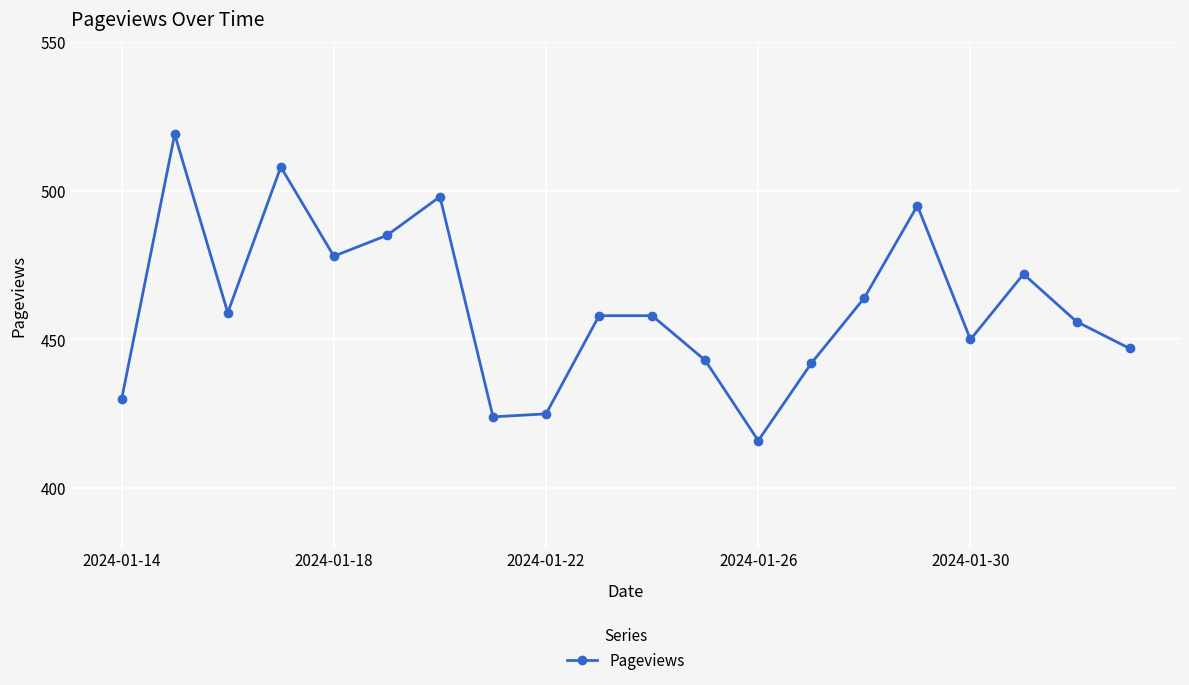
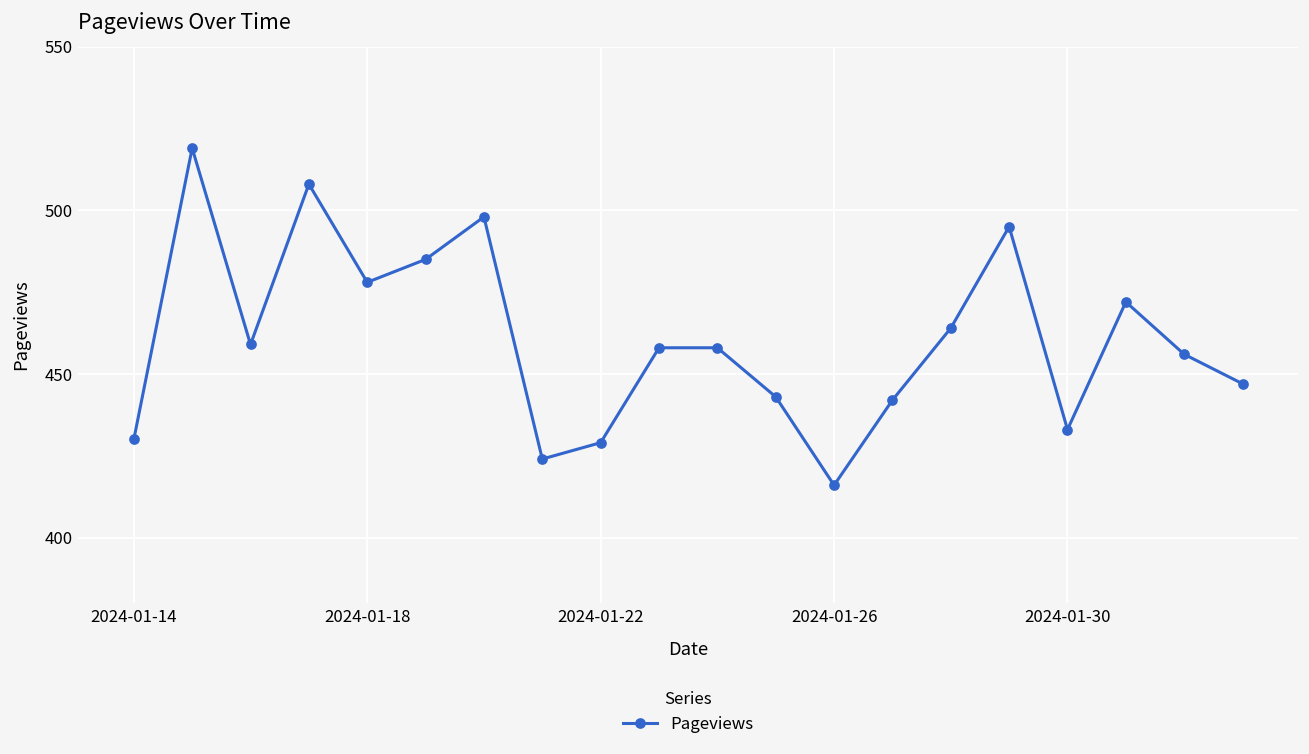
2024-01-22: 425 -> 429
2024-01-30: 450 -> 433
